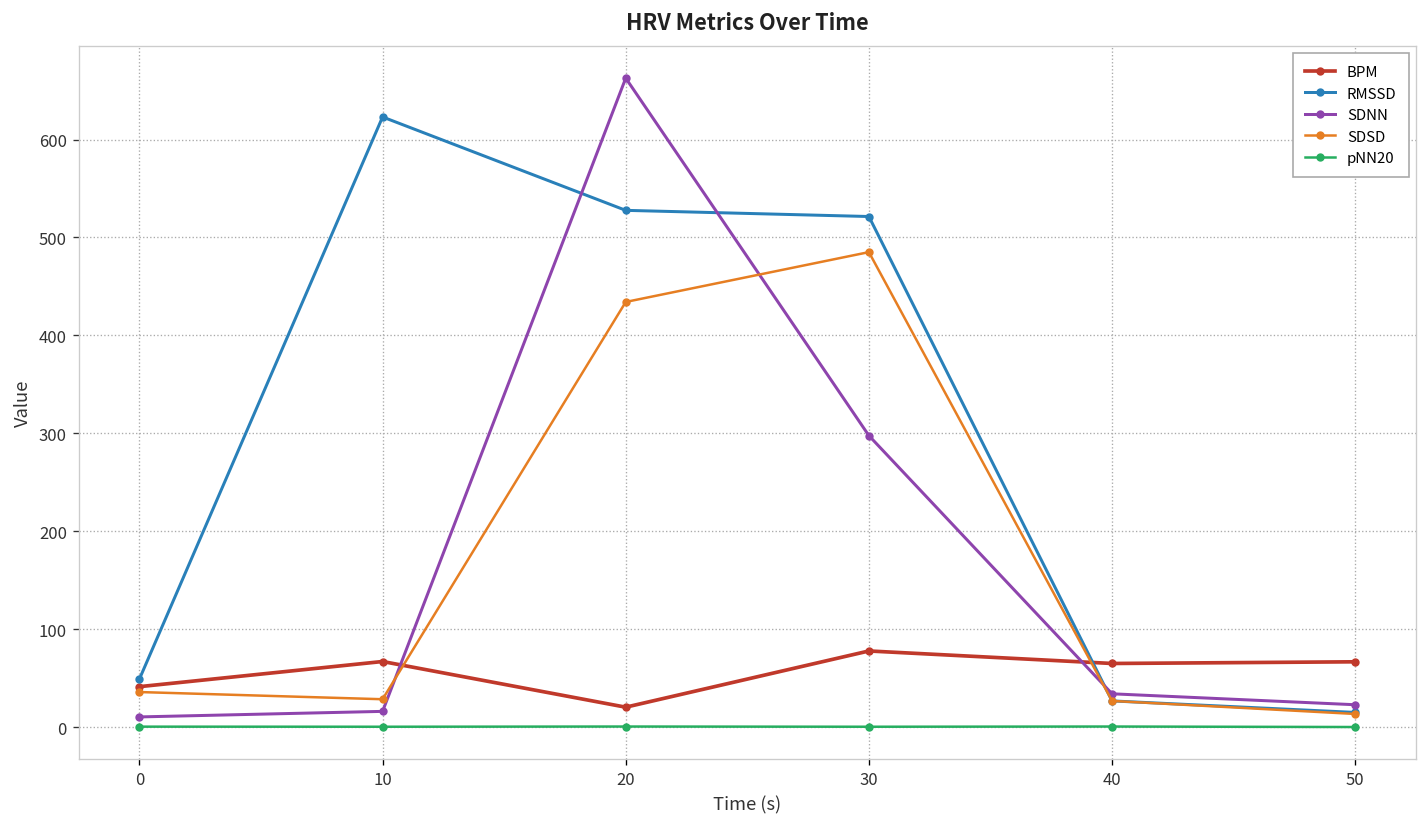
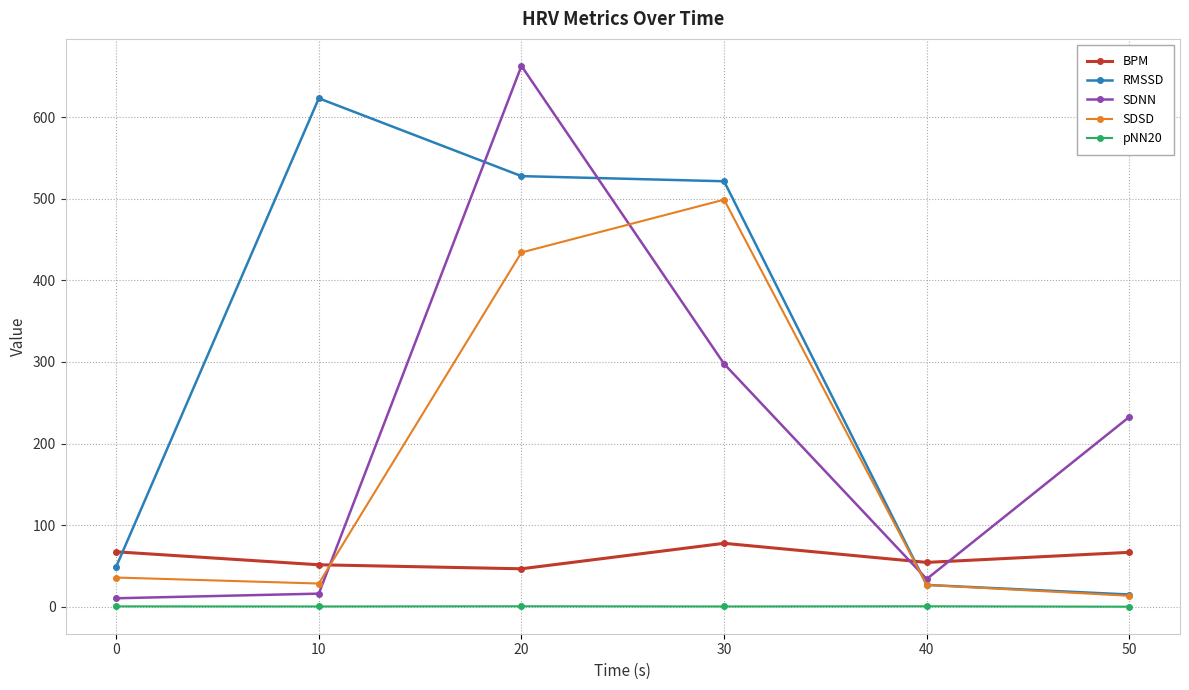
BPM, 0: 40 -> 70
BPM, 10: 70 -> 50
BPM, 20: 20 -> 50
SDSD, 30: 490 -> 500
BPM, 40: 60 -> 50
SDNN, 50: 20 -> 230
